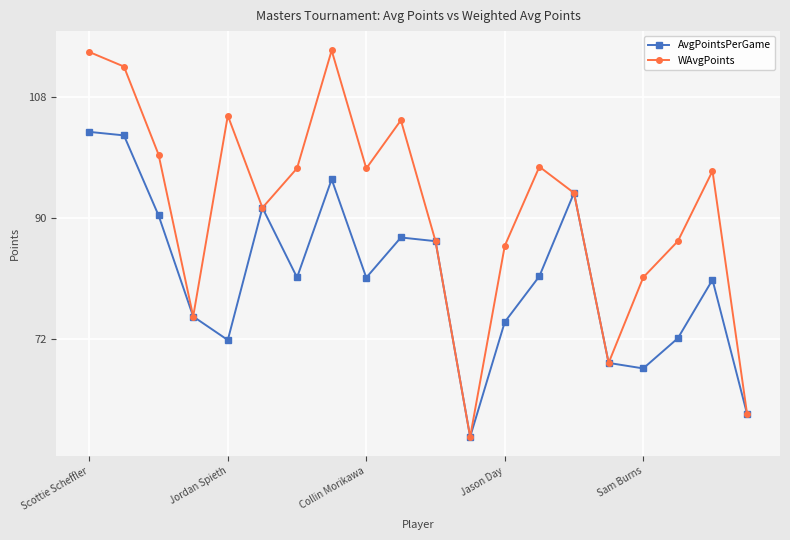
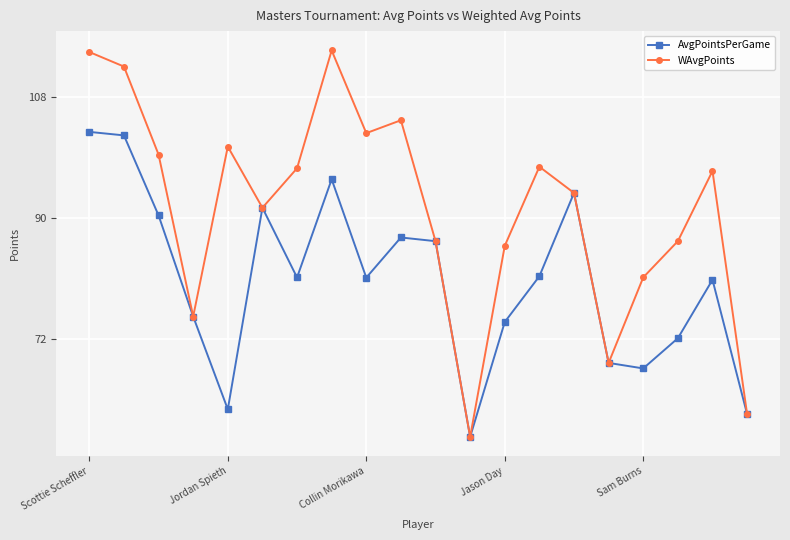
AvgPointsPerGame, Jordan Spieth: 72 -> 62
WAvgPoints, Jordan Spieth: 105 -> 101
WAvgPoints, Collin Morikawa: 97 -> 103
